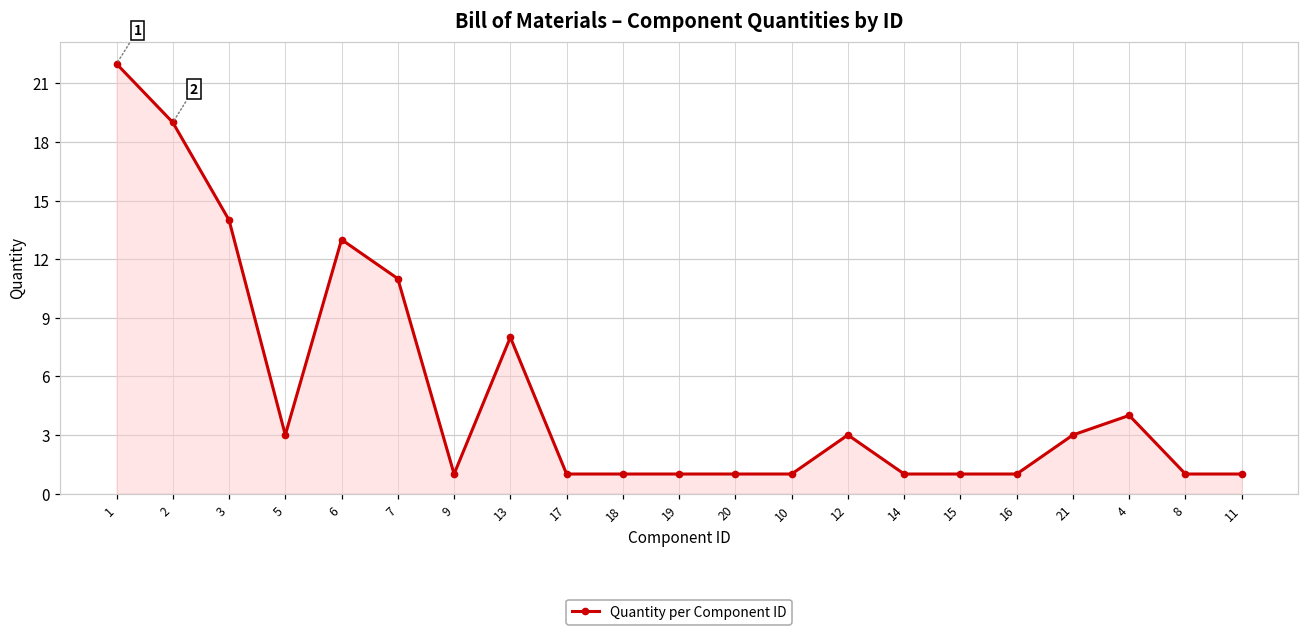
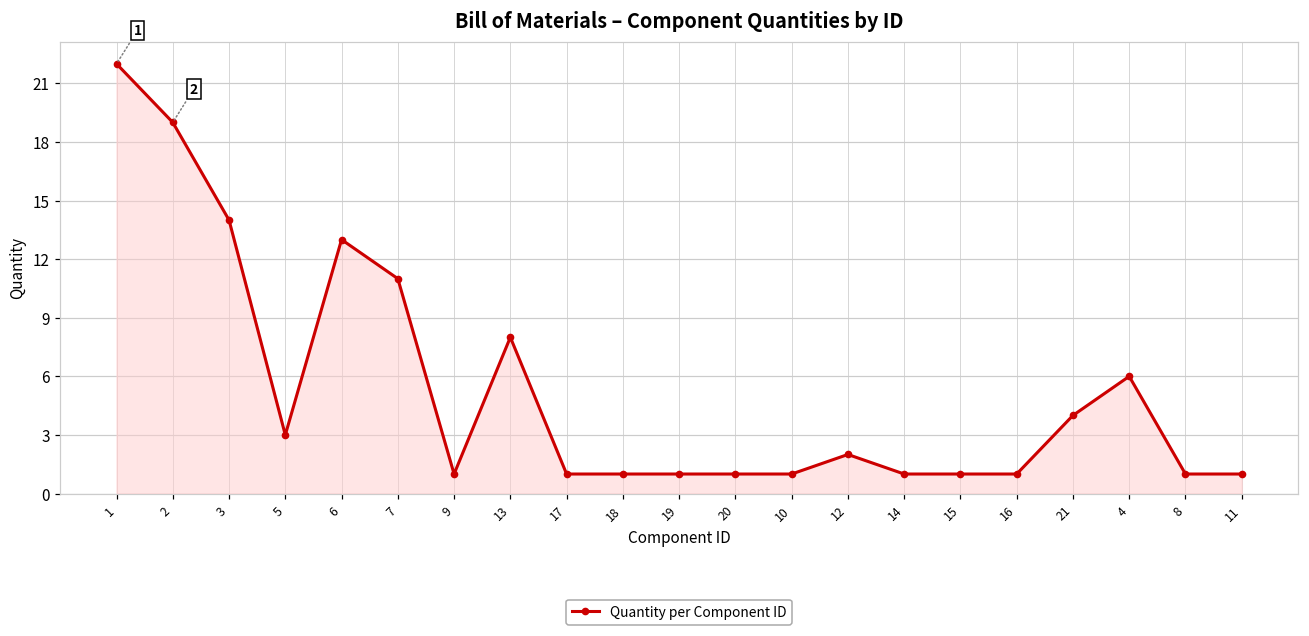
12: 3 -> 2
21: 3 -> 4
4: 4 -> 6
